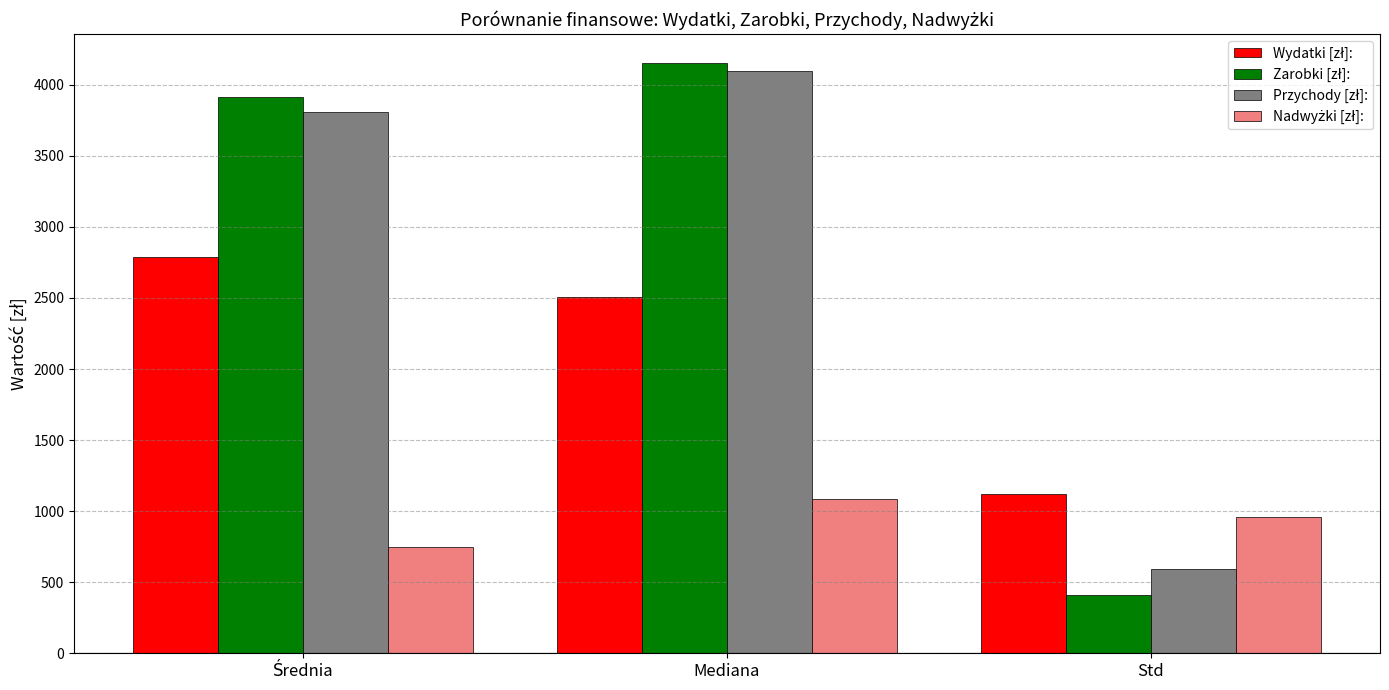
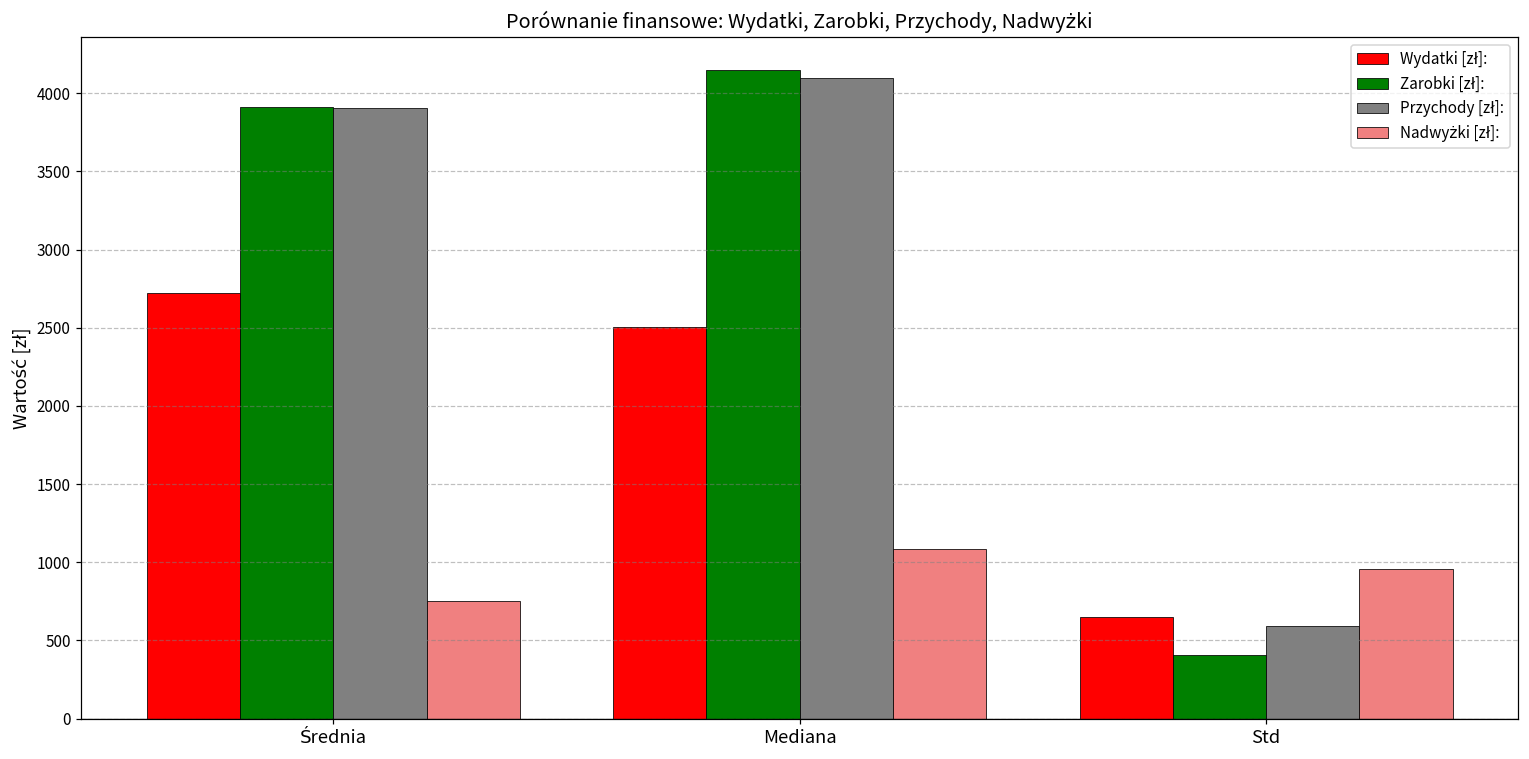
Wydatki [zł]:, Średnia: 2790 -> 2720
Przychody [zł]:, Średnia: 3810 -> 3900
Wydatki [zł]:, Std: 1120 -> 650
